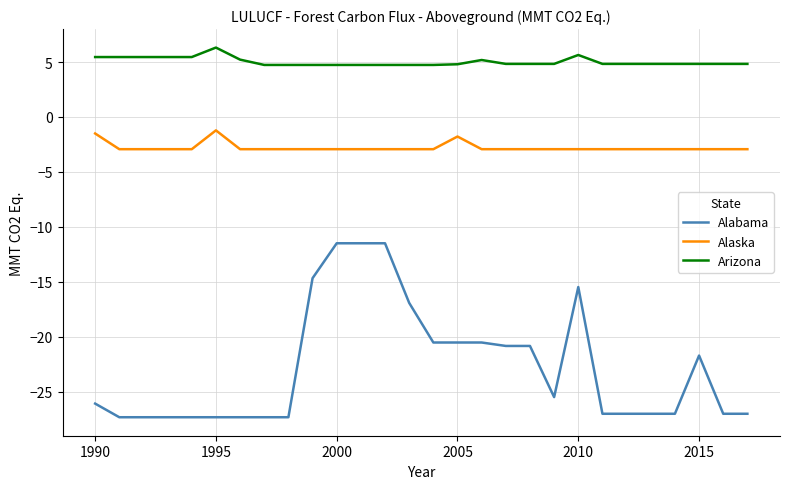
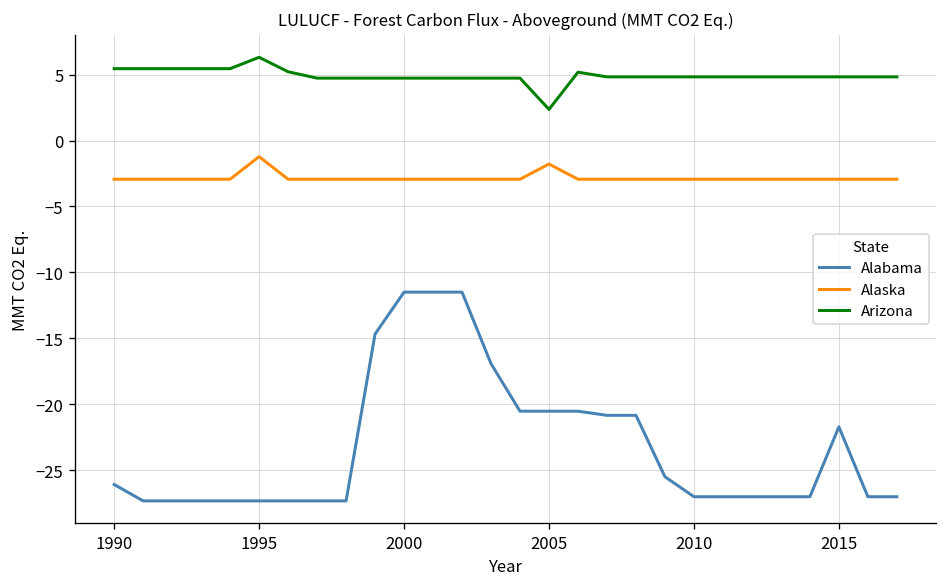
Alaska, 1990: -1.5 -> -2.9
Arizona, 2005: 4.8 -> 2.4
Alabama, 2010: -15.5 -> -27.0
Arizona, 2010: 5.6 -> 4.8
